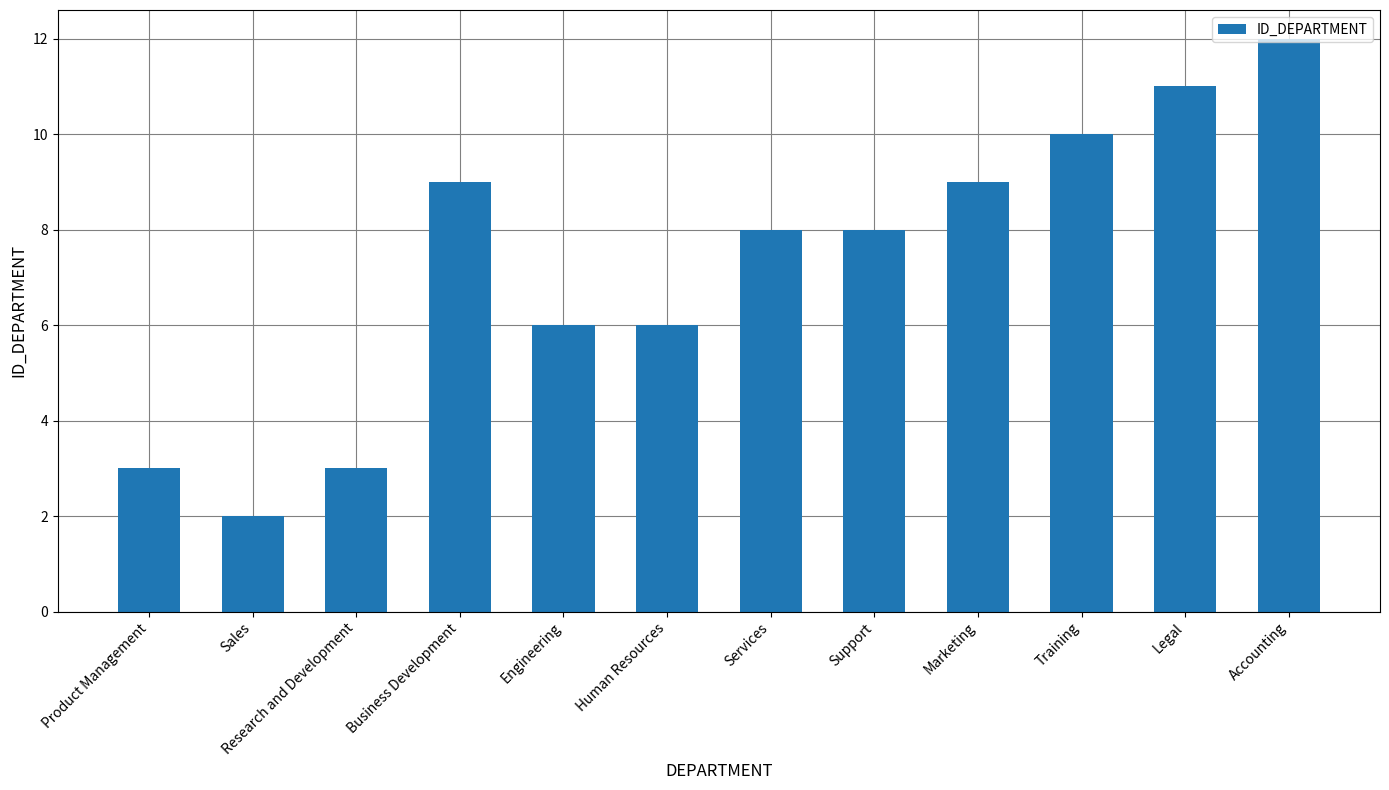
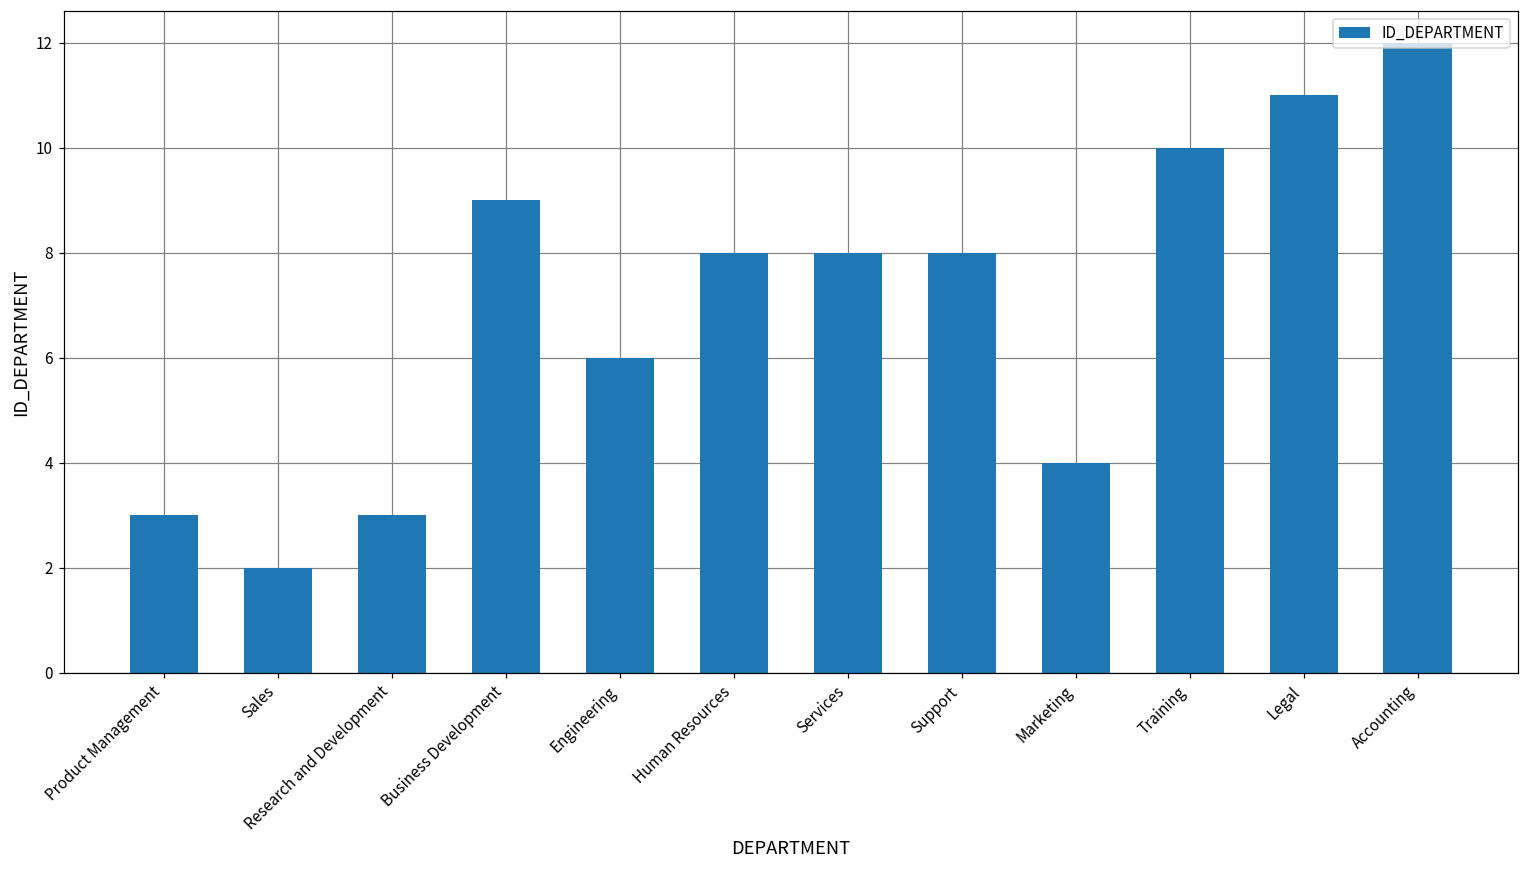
Human Resources: 6 -> 8
Marketing: 9 -> 4
